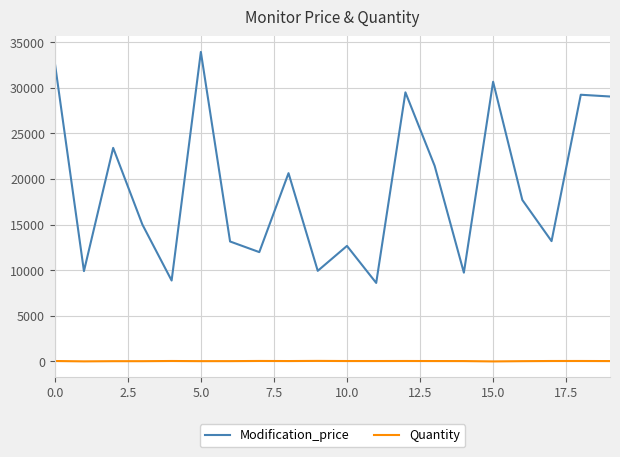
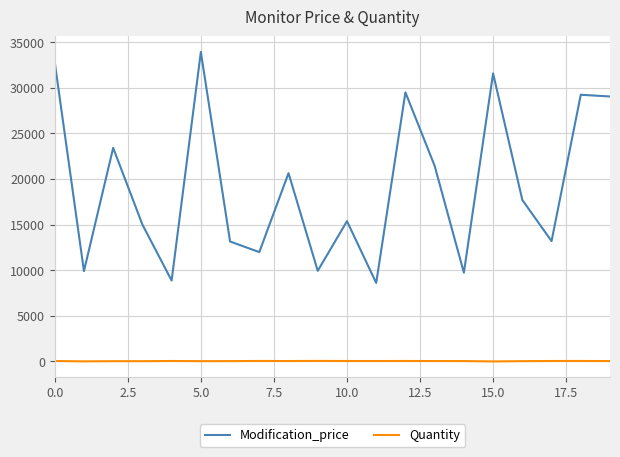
Modification_price, 10.0: 13000 -> 15000
Modification_price, 15.0: 31000 -> 32000
